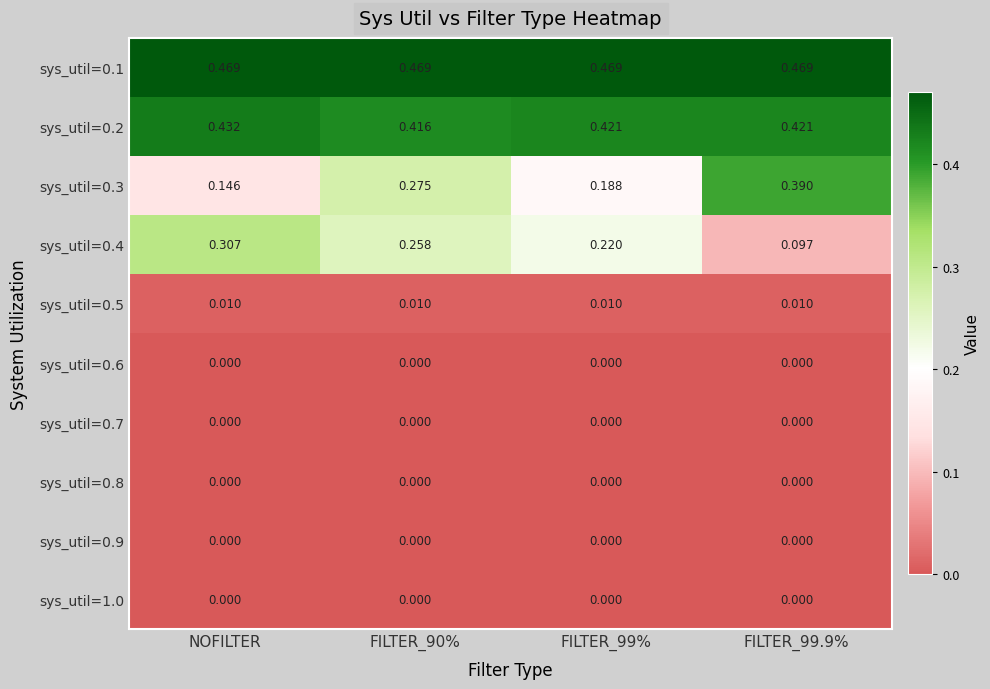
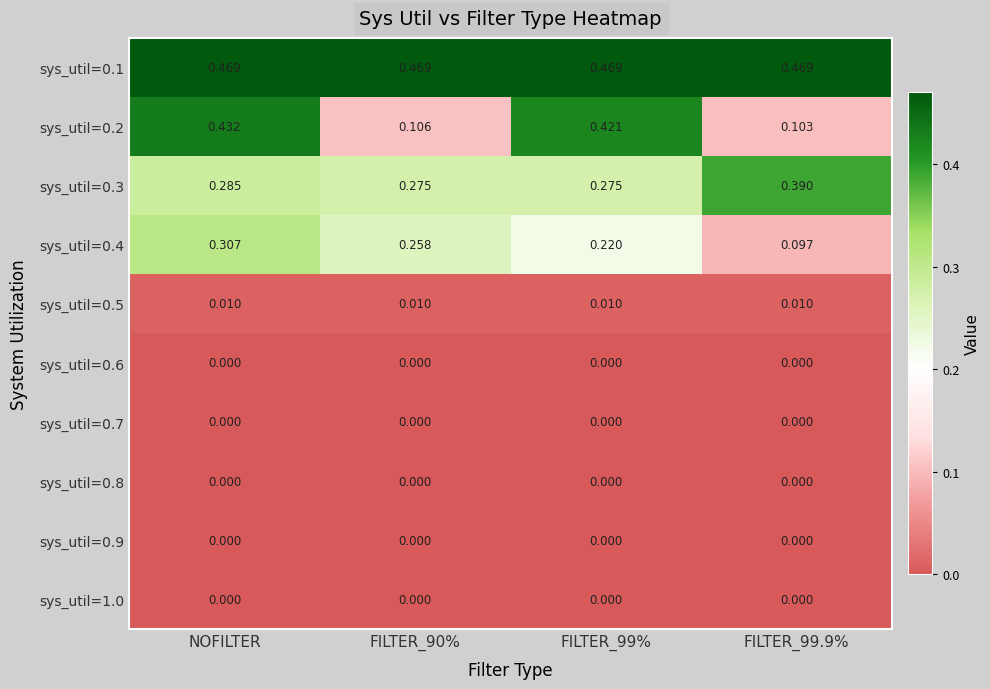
sys_util=0.2, FILTER_90%: 0.416 -> 0.106
sys_util=0.2, FILTER_99.9%: 0.421 -> 0.103
sys_util=0.3, NOFILTER: 0.146 -> 0.285
sys_util=0.3, FILTER_99%: 0.188 -> 0.275
